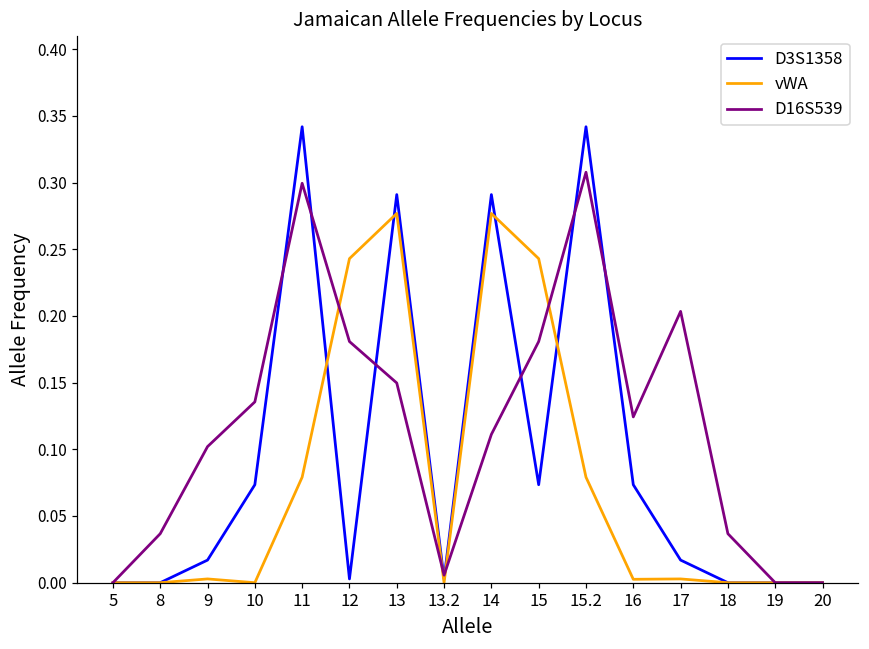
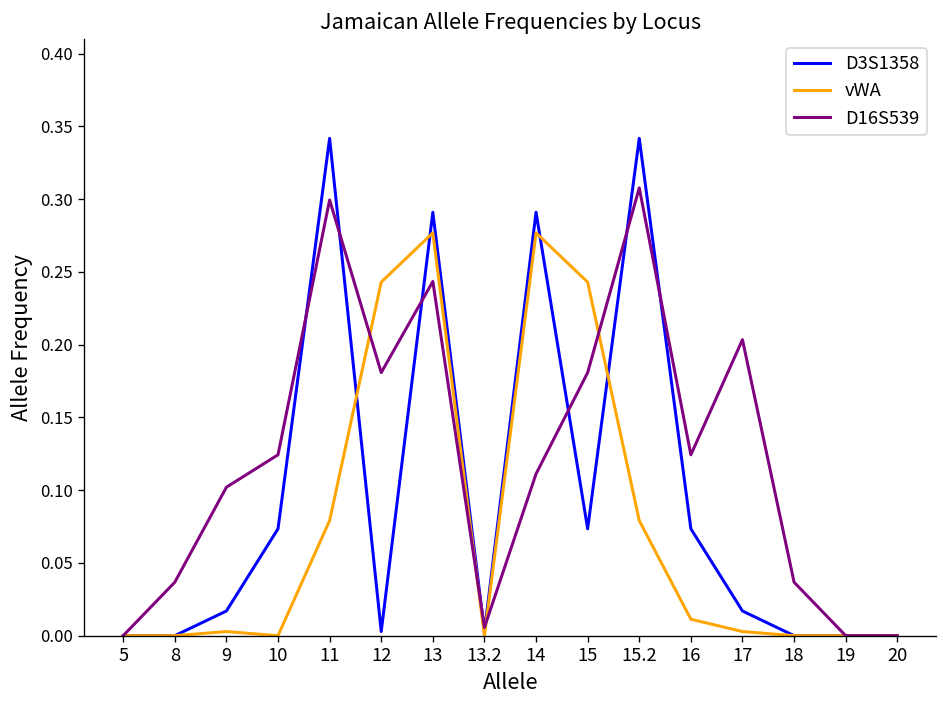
D16S539, 10: 0.136 -> 0.124
D16S539, 13: 0.150 -> 0.243
vWA, 16: 0.003 -> 0.011
